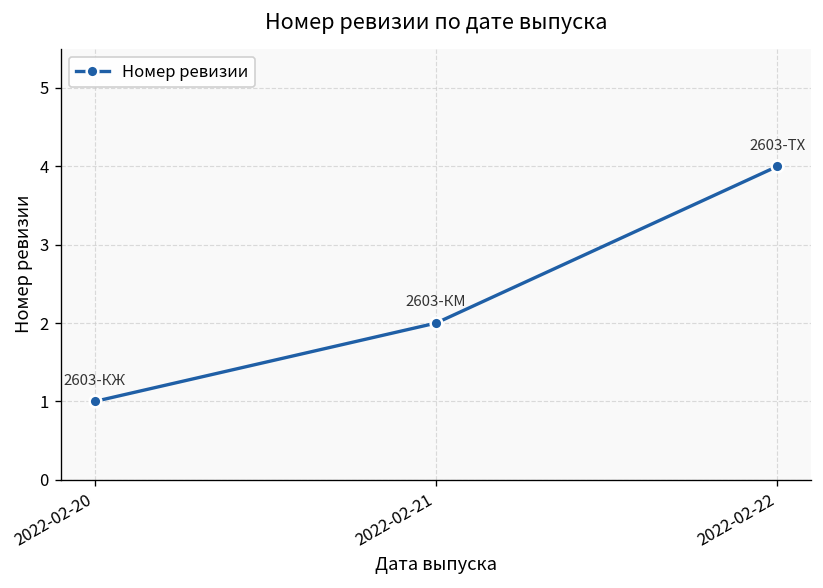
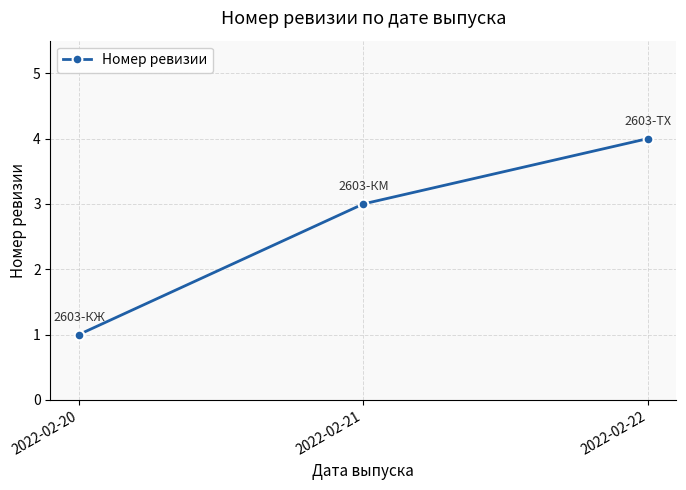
2022-02-21: 2 -> 3
